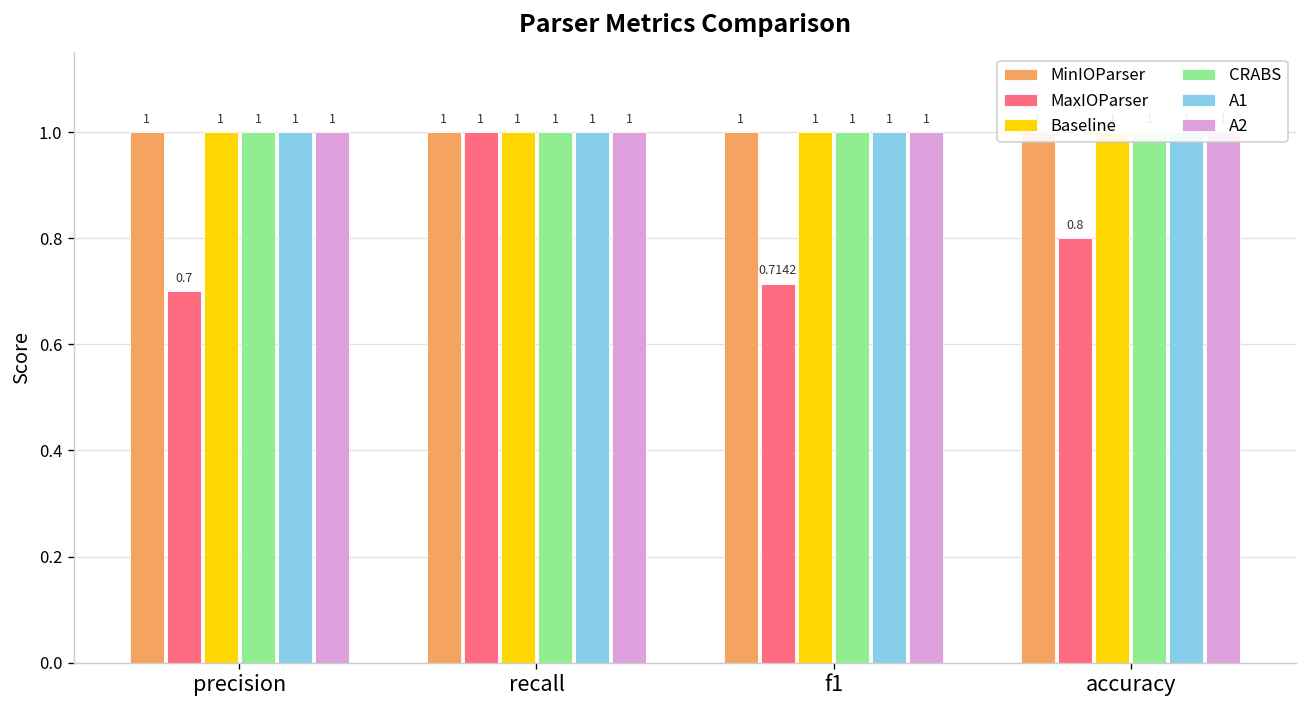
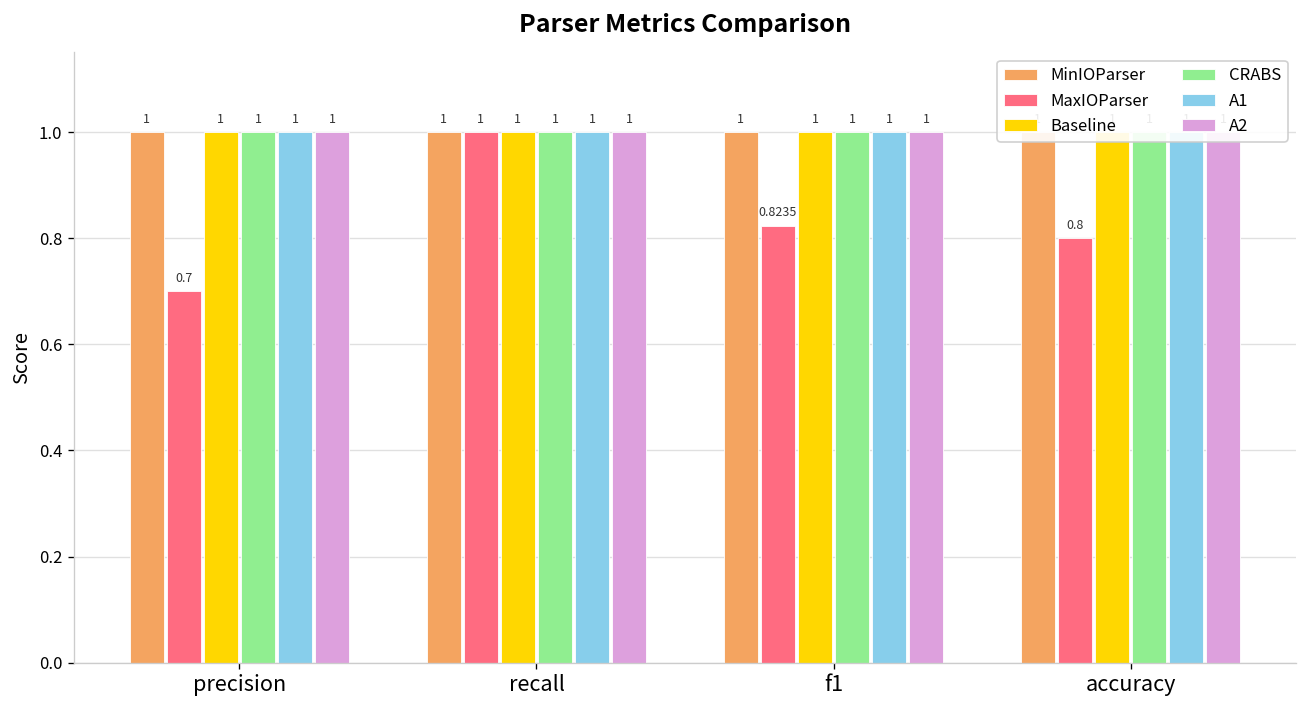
MaxIOParser, f1: 0.7142 -> 0.8235
